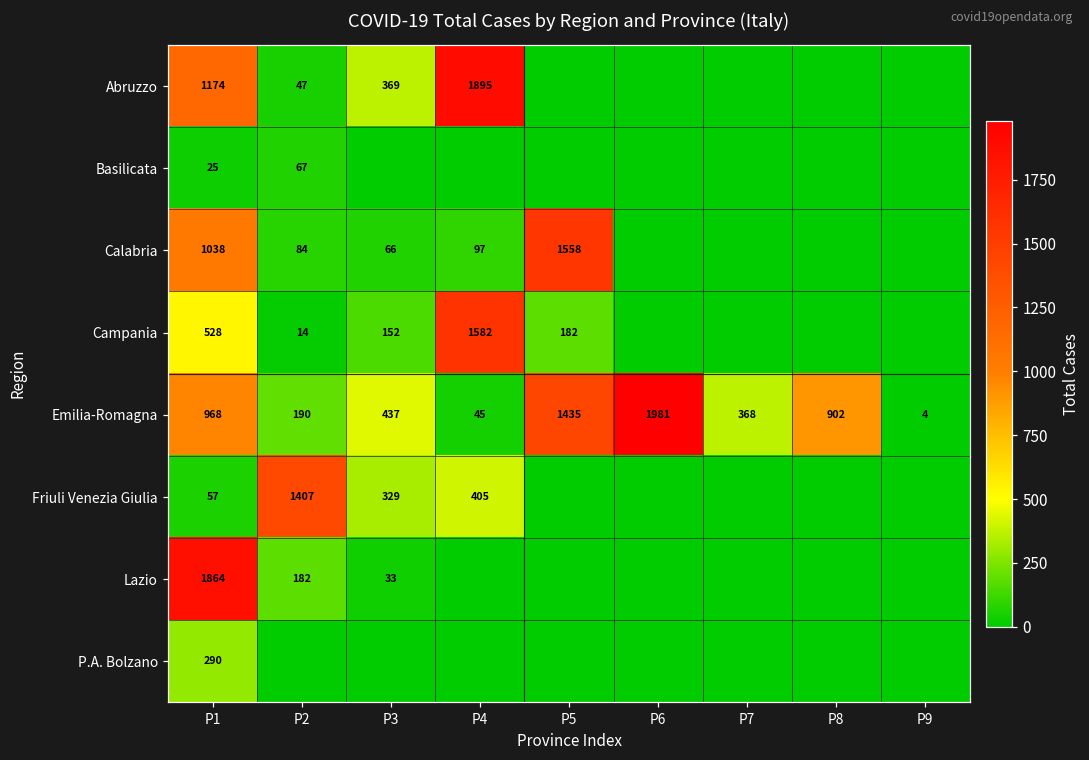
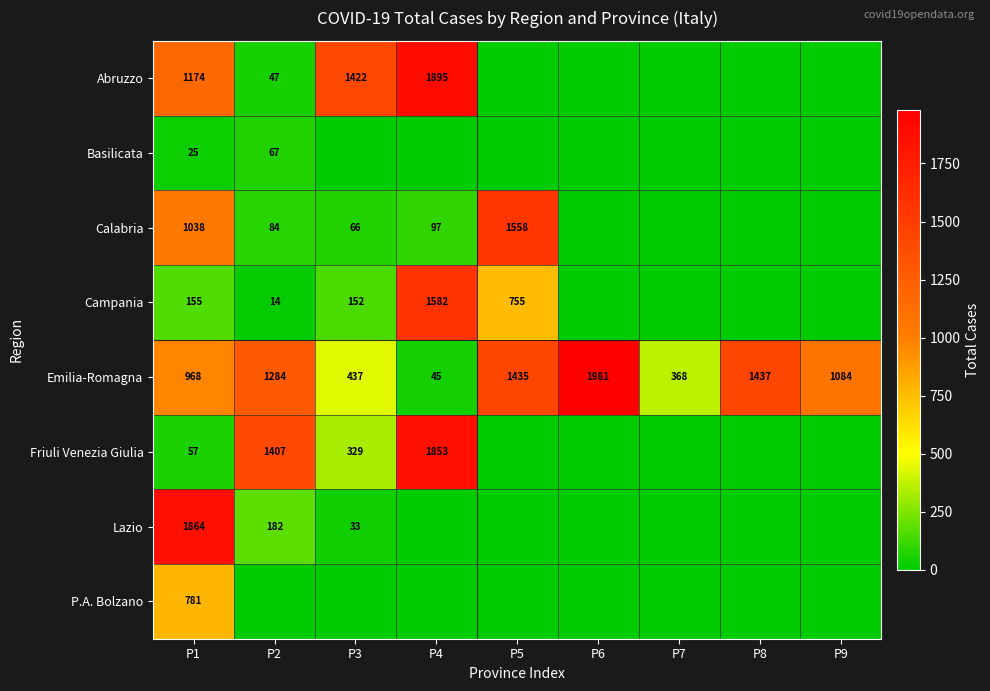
Abruzzo, P3: 369 -> 1422
Campania, P1: 528 -> 155
Campania, P5: 182 -> 755
Emilia-Romagna, P2: 190 -> 1284
Emilia-Romagna, P8: 902 -> 1437
Emilia-Romagna, P9: 4 -> 1084
Friuli Venezia Giulia, P4: 405 -> 1853
P.A. Bolzano, P1: 290 -> 781
